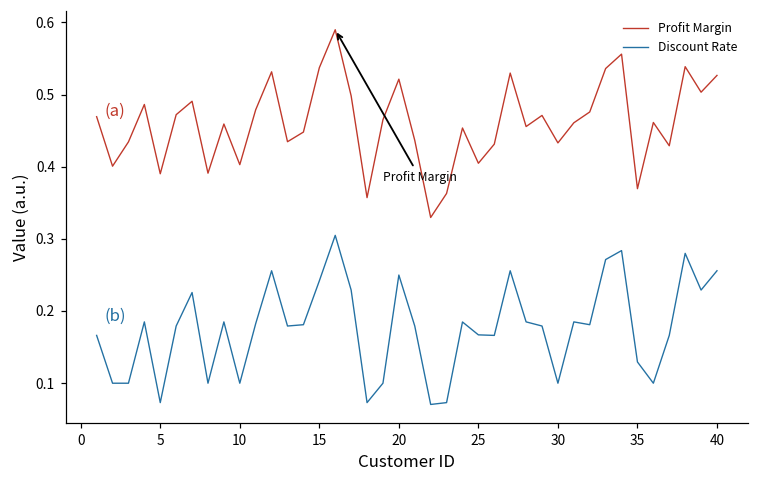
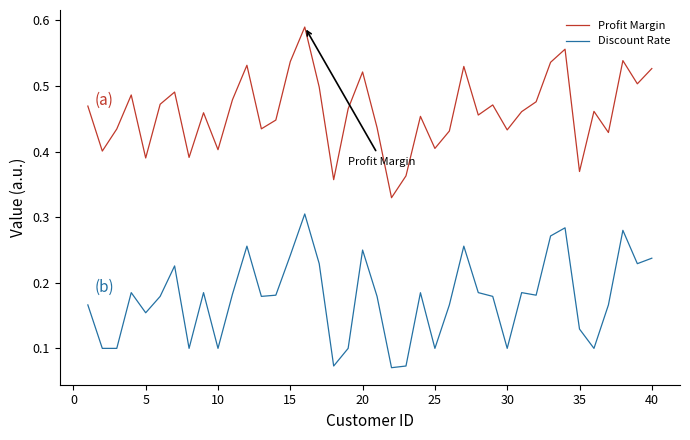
Discount Rate, 5: 0.07 -> 0.15
Discount Rate, 25: 0.17 -> 0.10
Discount Rate, 40: 0.26 -> 0.24
